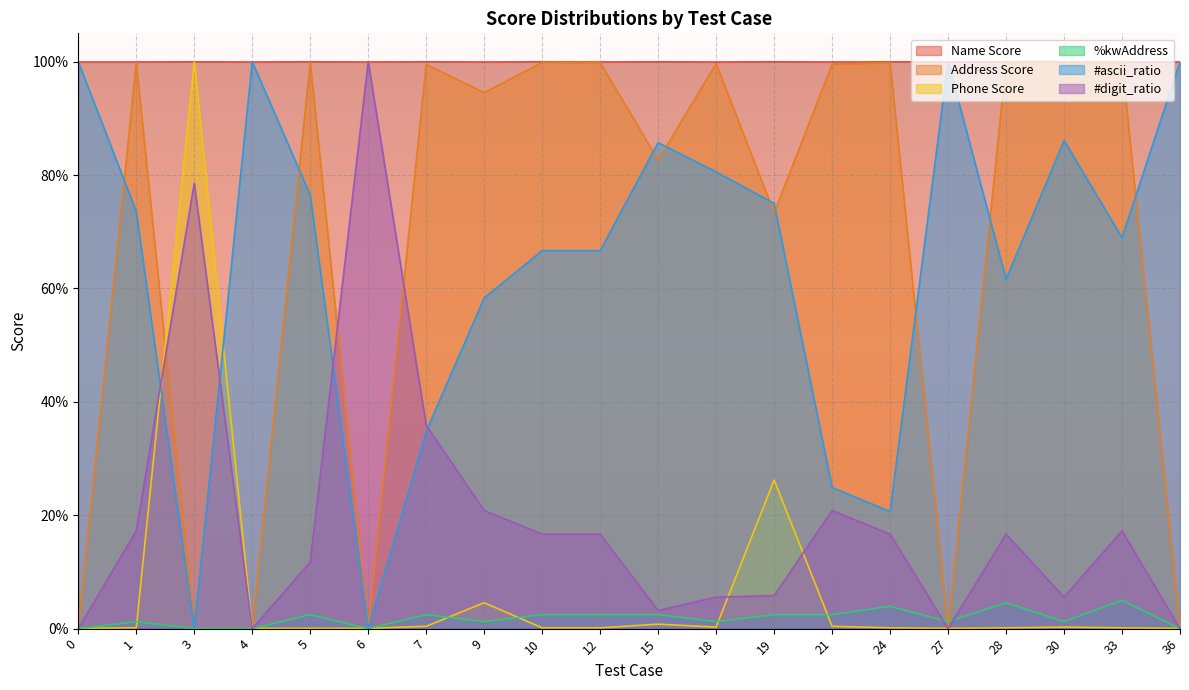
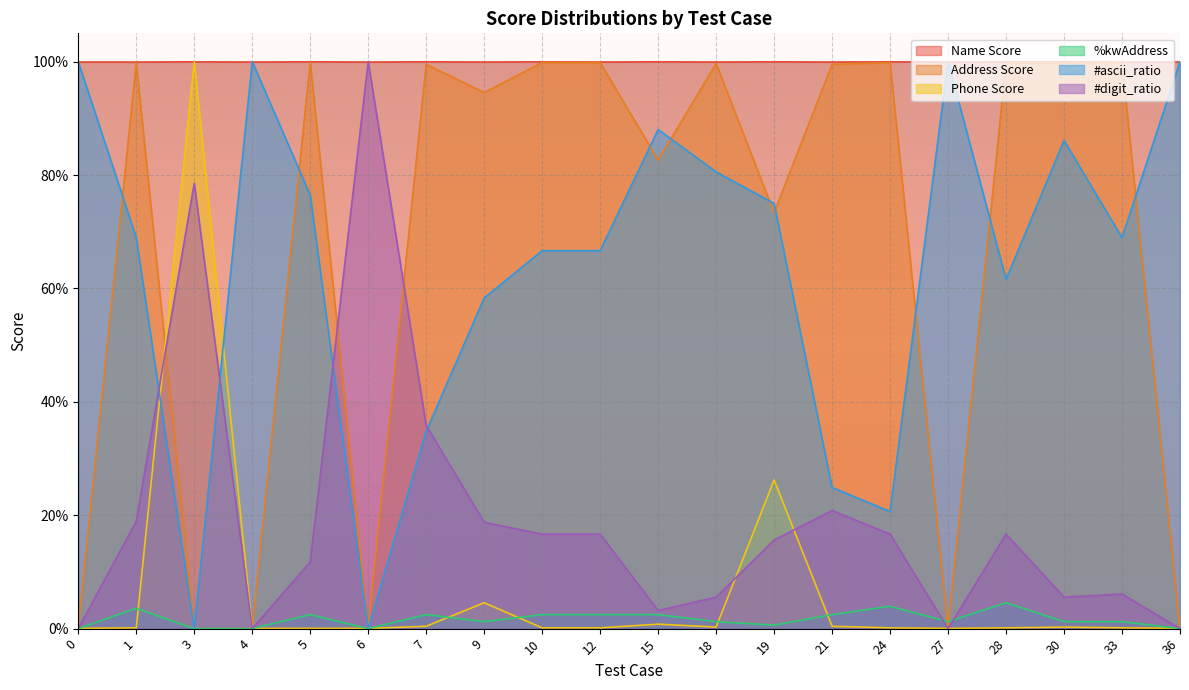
%kwAddress, 1: 1% -> 4%
#ascii_ratio, 1: 74% -> 69%
#digit_ratio, 1: 17% -> 19%
#digit_ratio, 9: 21% -> 19%
#ascii_ratio, 15: 86% -> 88%
%kwAddress, 19: 2% -> 1%
#digit_ratio, 19: 6% -> 16%
%kwAddress, 33: 5% -> 1%
#digit_ratio, 33: 17% -> 6%
